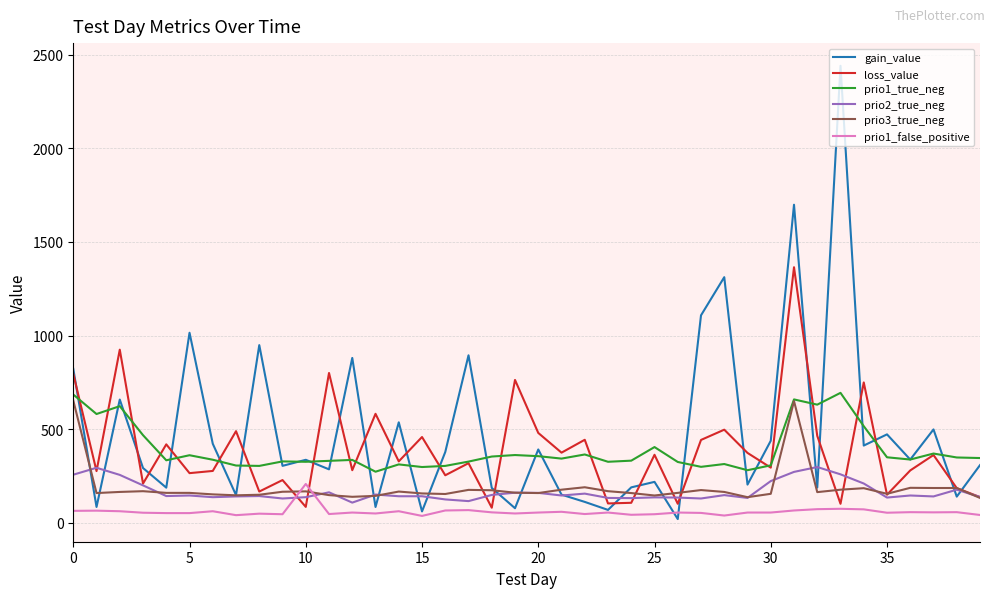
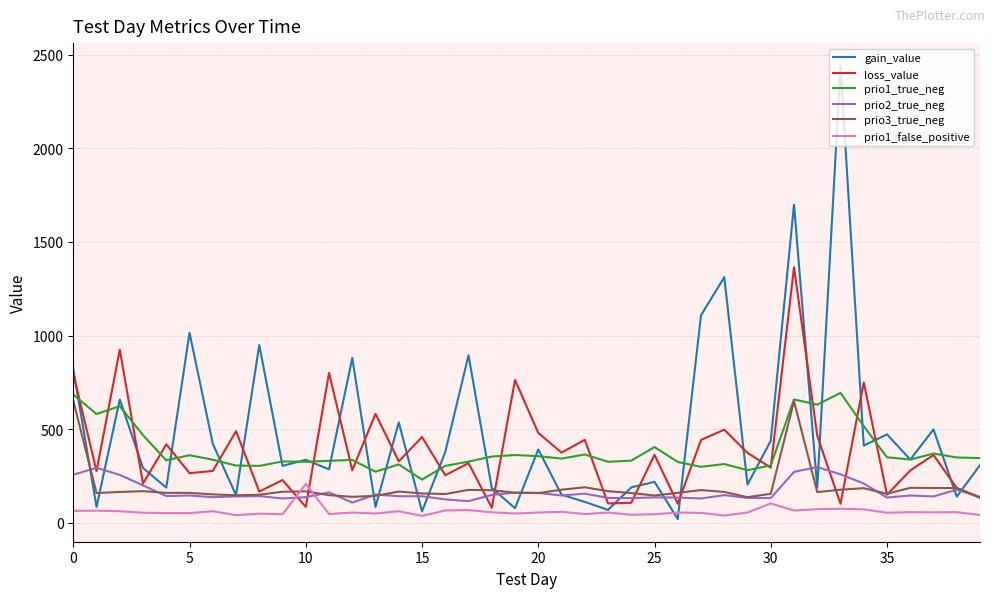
prio1_true_neg, 15: 300 -> 230
prio2_true_neg, 30: 220 -> 130
prio1_false_positive, 30: 60 -> 100
